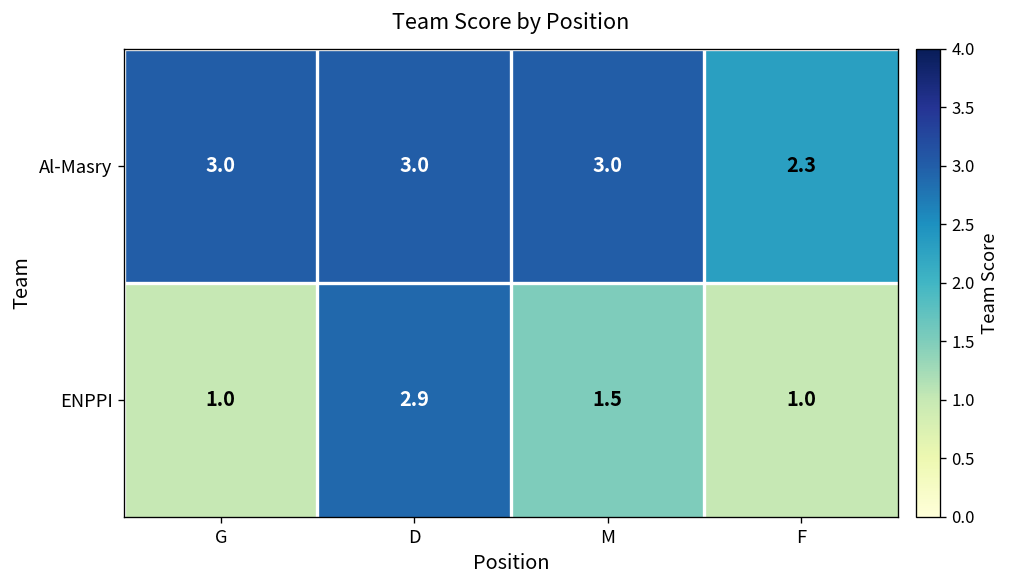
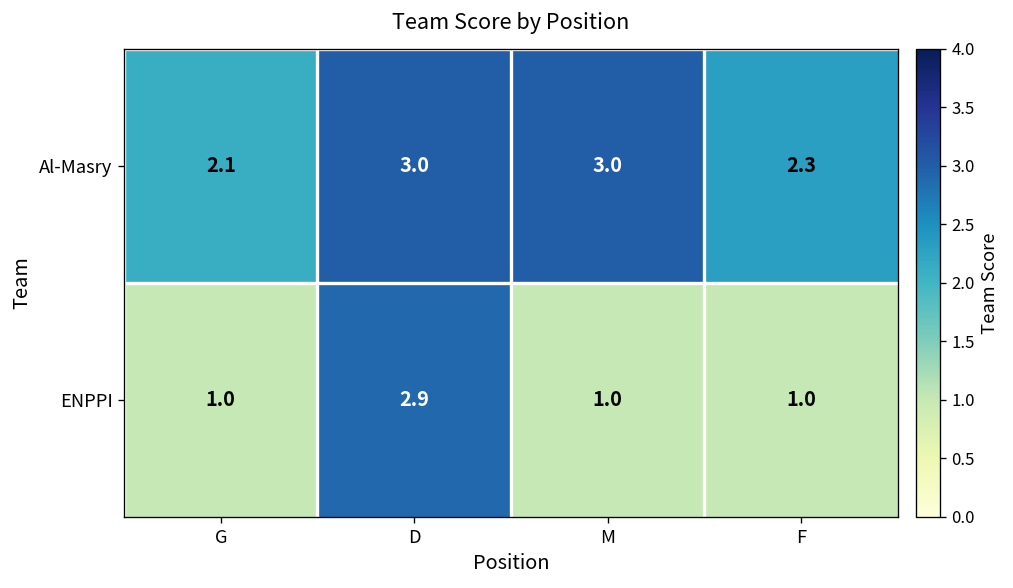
Al-Masry, G: 3.0 -> 2.1
ENPPI, M: 1.5 -> 1.0
